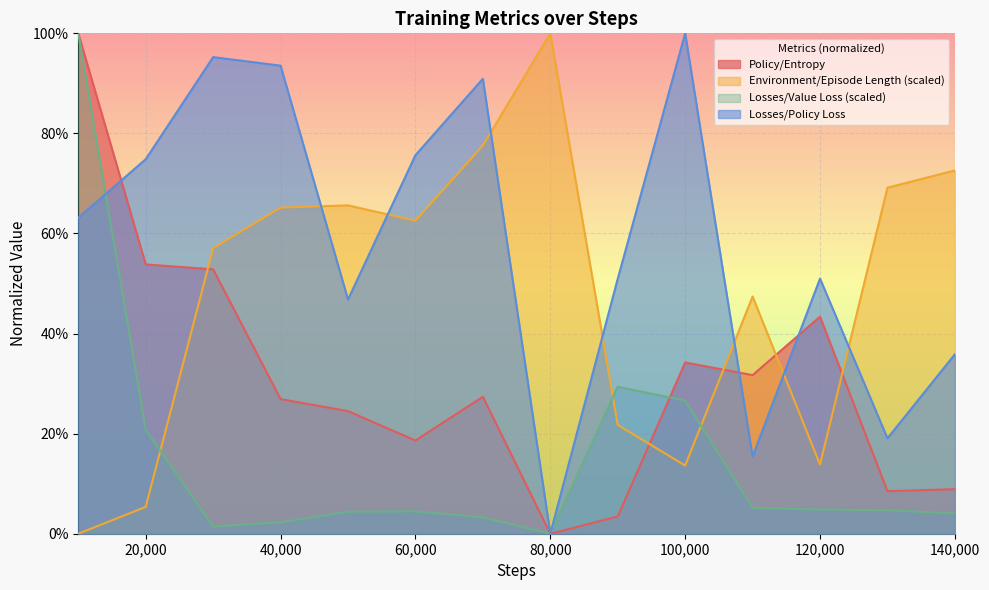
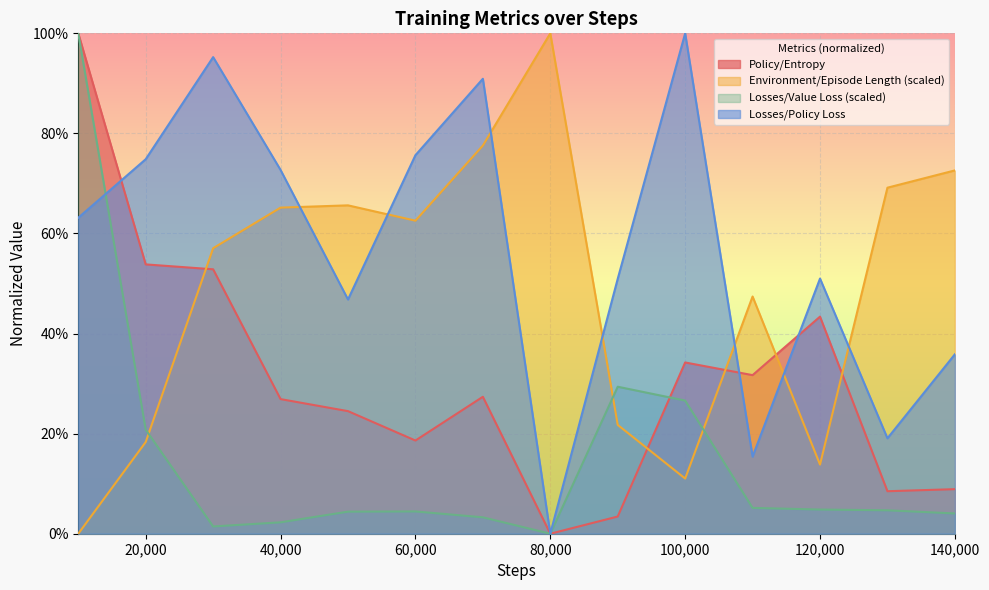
Environment/Episode Length (scaled), 20,000: 5% -> 18%
Losses/Policy Loss, 40,000: 94% -> 73%
Environment/Episode Length (scaled), 100,000: 14% -> 11%
